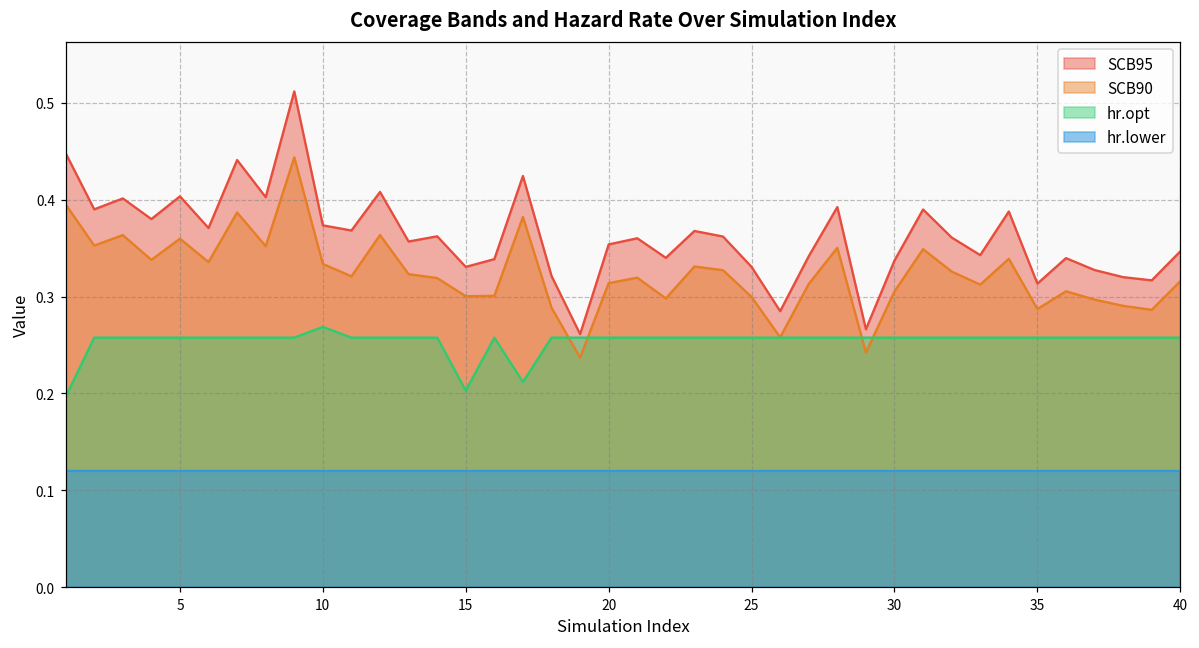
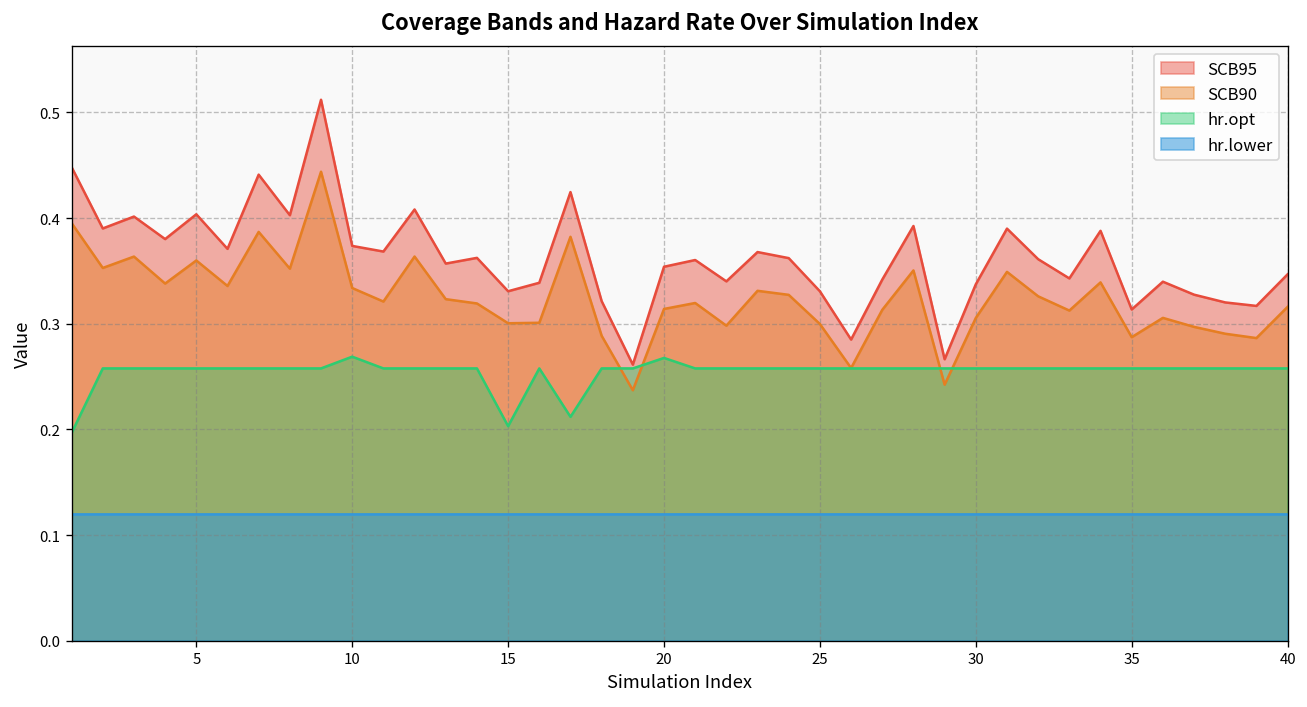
hr.opt, 20: 0.26 -> 0.27
